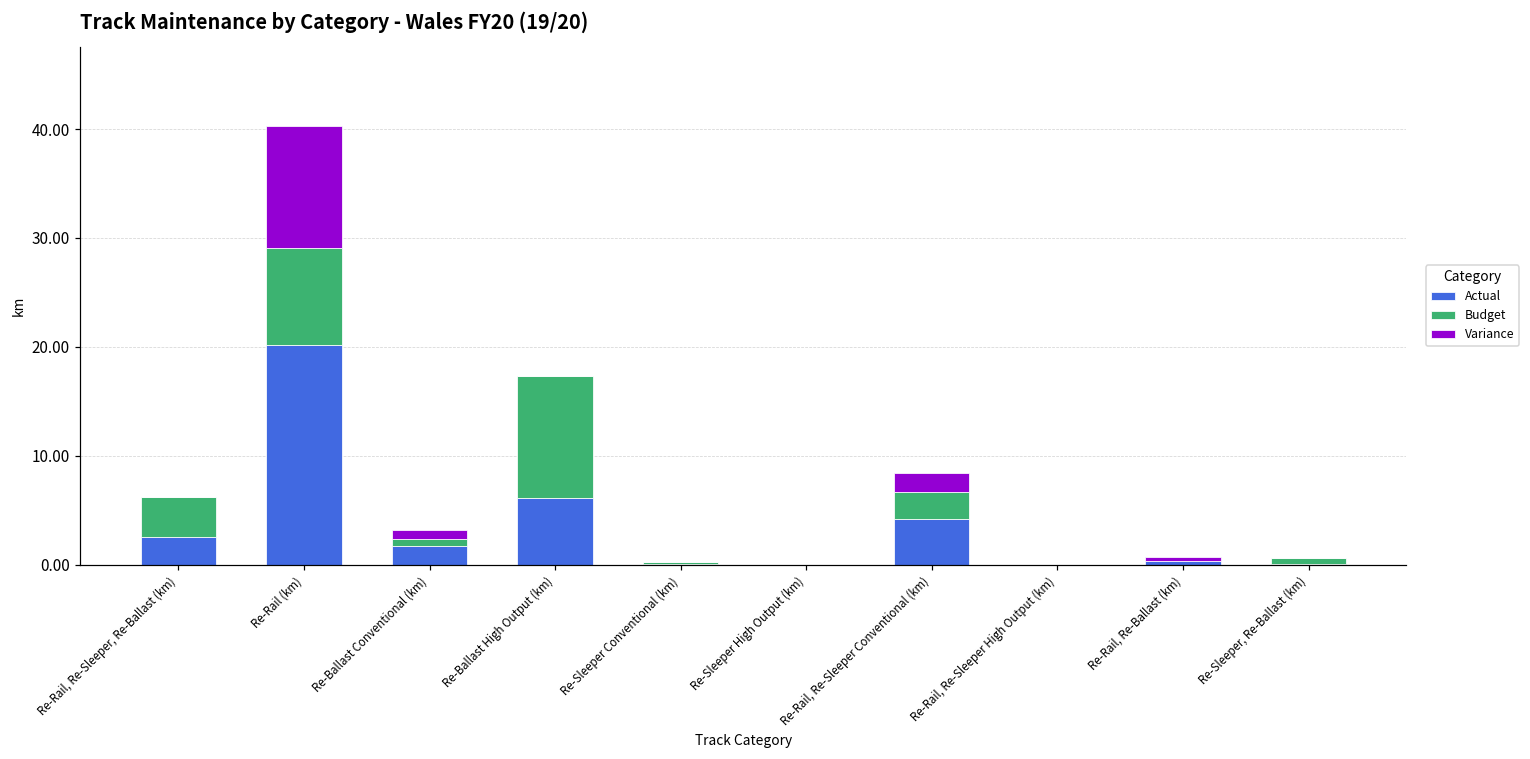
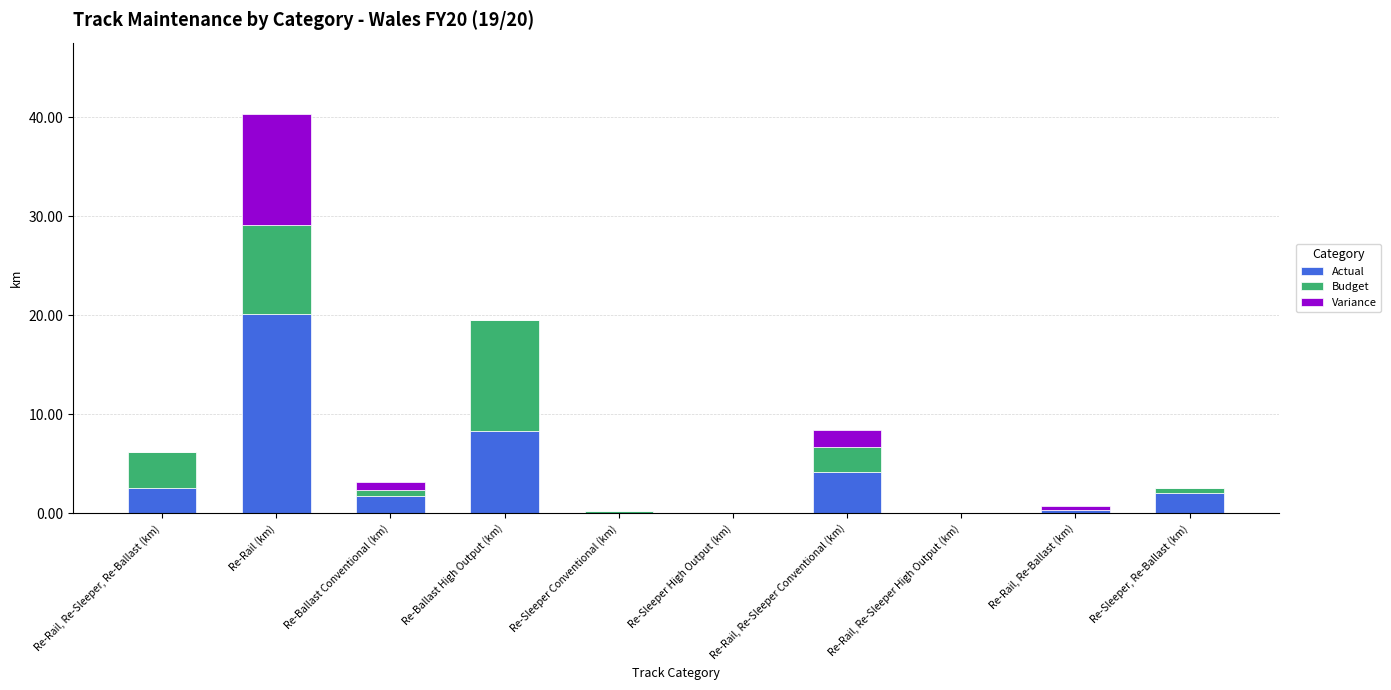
Actual, Re-Ballast High Output (km): 6 -> 8
Actual, Re-Sleeper, Re-Ballast (km): 0 -> 2
